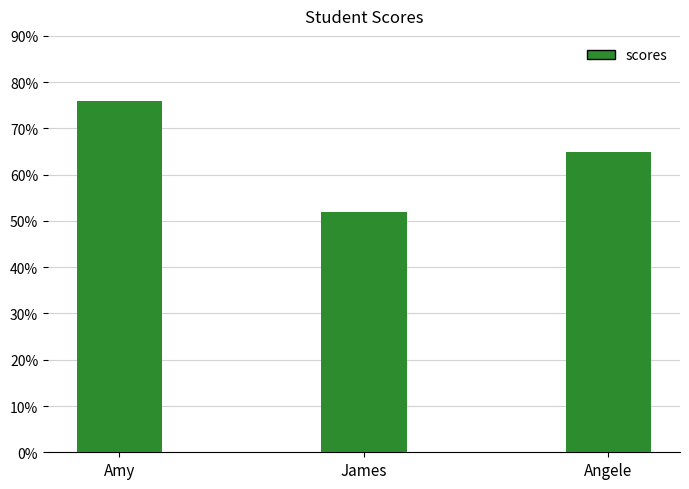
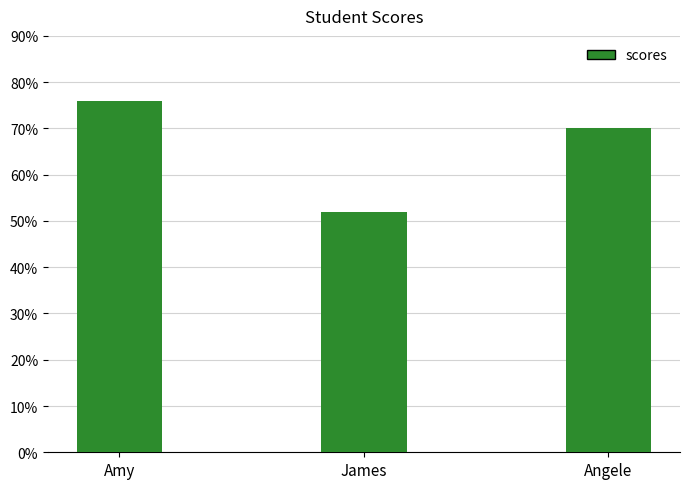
Angele: 65% -> 70%
